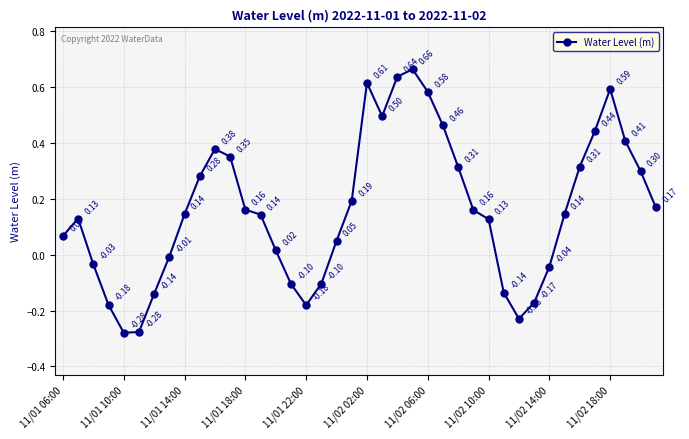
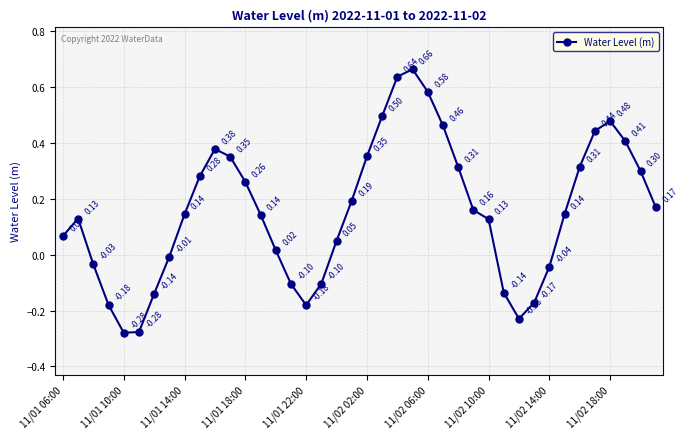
11/01 18:00: 0.16 -> 0.26
11/02 02:00: 0.61 -> 0.35
11/02 18:00: 0.59 -> 0.48
